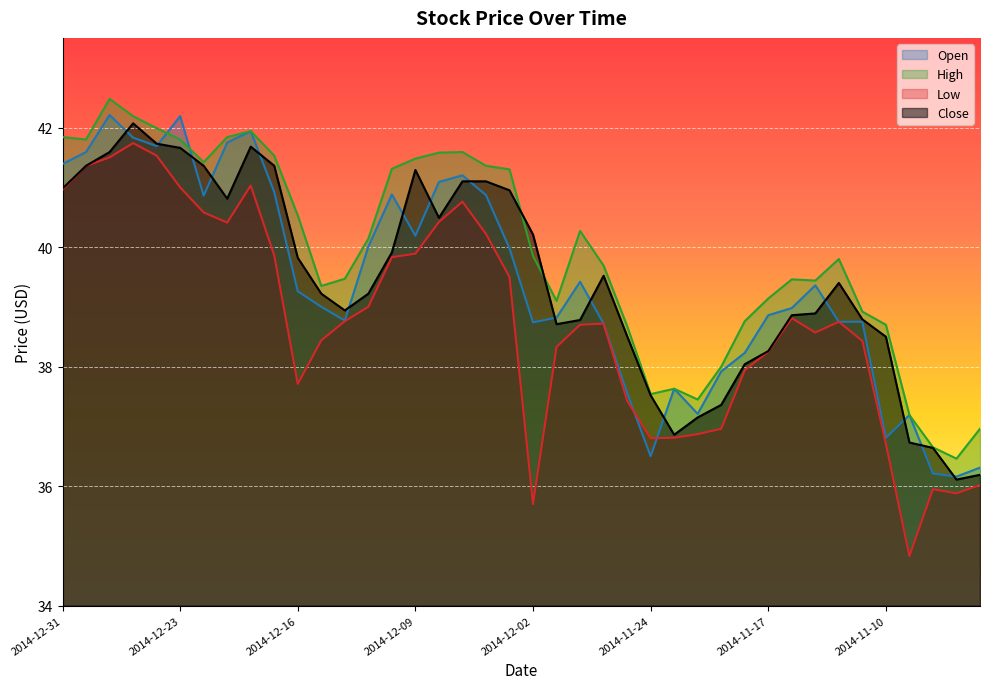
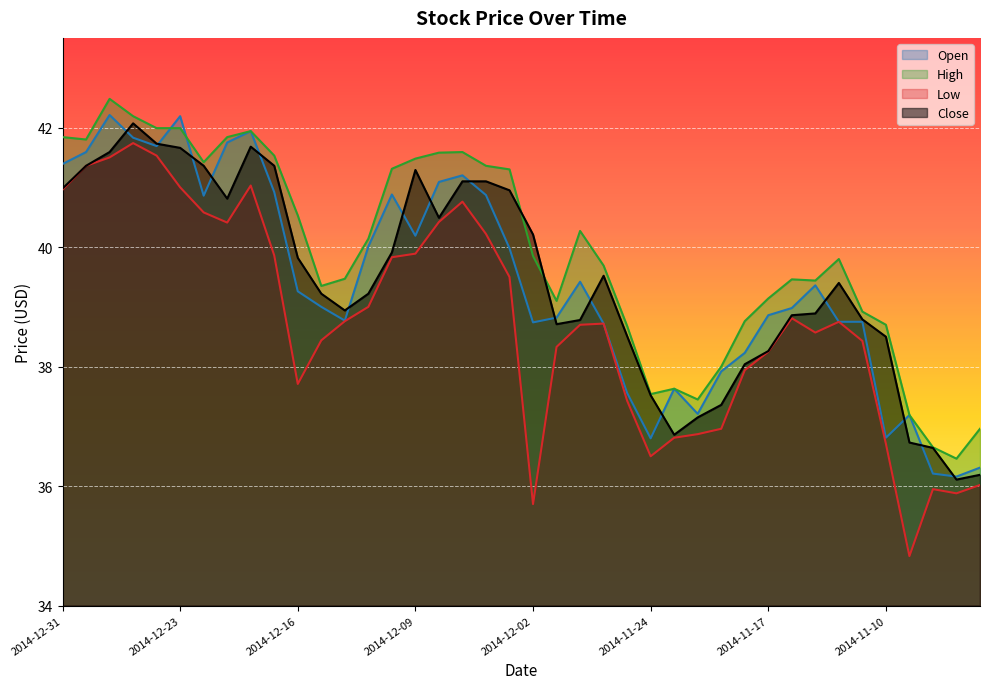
High, 2014-12-23: 41.8 -> 42.0
Open, 2014-11-24: 36.5 -> 36.8
Low, 2014-11-24: 36.8 -> 36.5
